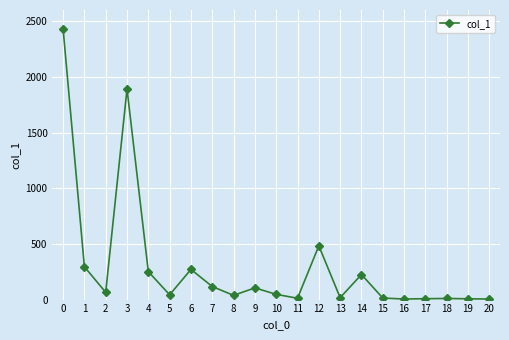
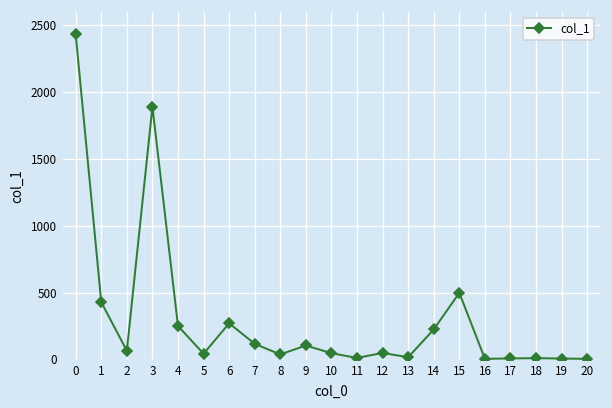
1: 300 -> 430
12: 480 -> 50
15: 10 -> 500
